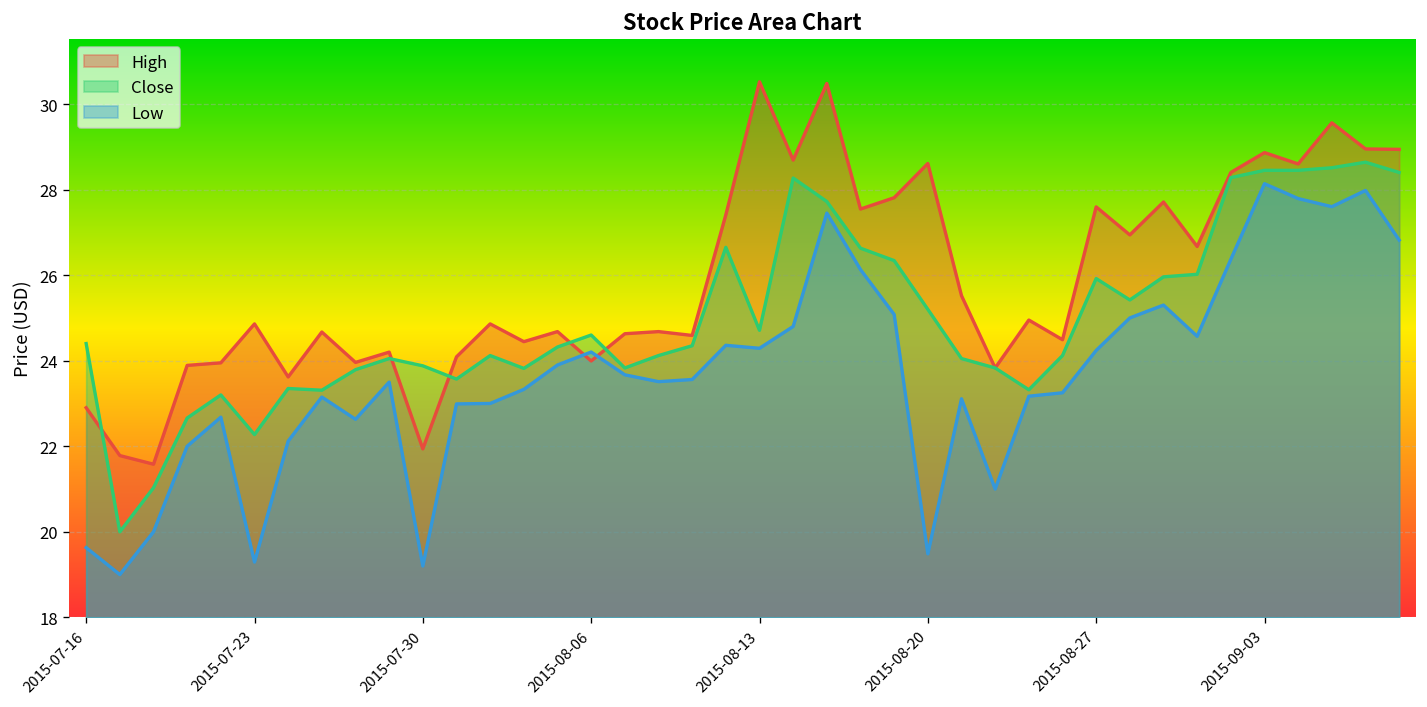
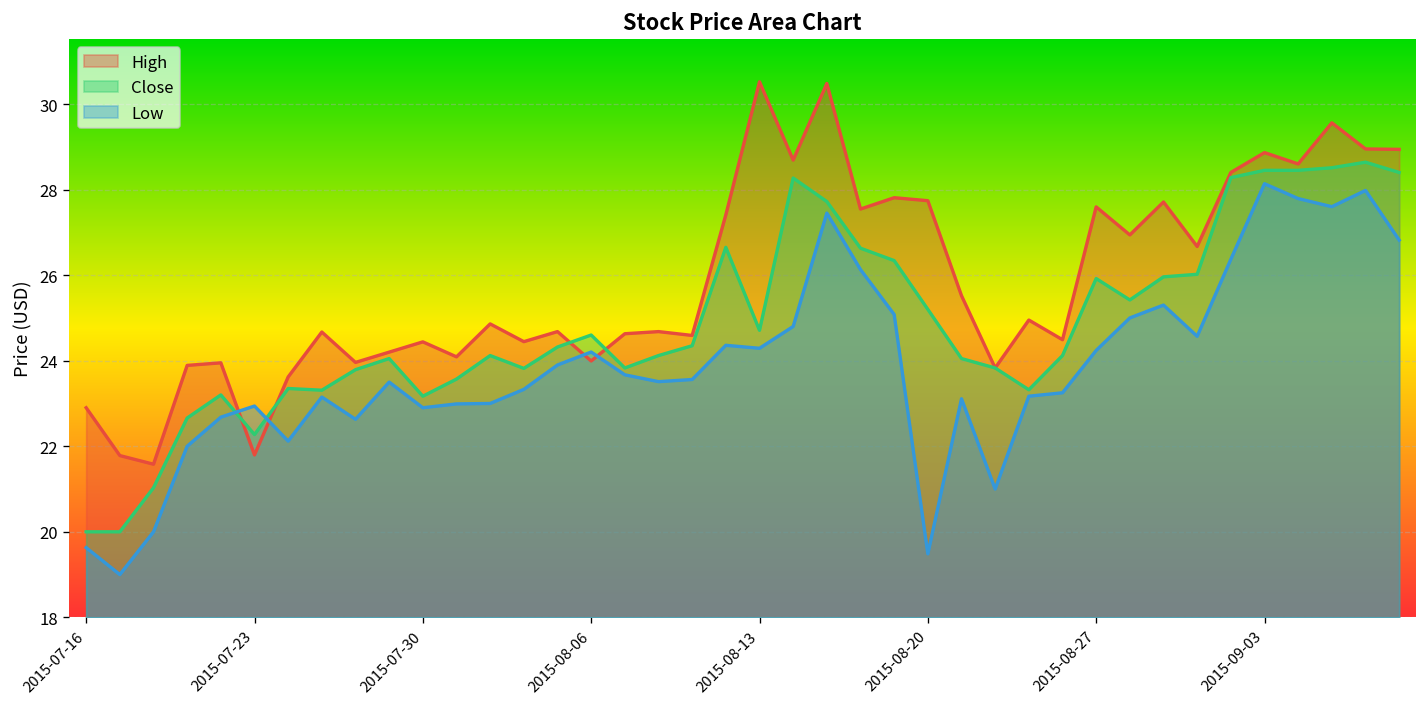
Close, 2015-07-16: 24.4 -> 20.0
High, 2015-07-23: 24.9 -> 21.8
Low, 2015-07-23: 19.3 -> 22.9
High, 2015-07-30: 21.9 -> 24.4
Close, 2015-07-30: 23.9 -> 23.2
Low, 2015-07-30: 19.2 -> 22.9
High, 2015-08-20: 28.6 -> 27.7
